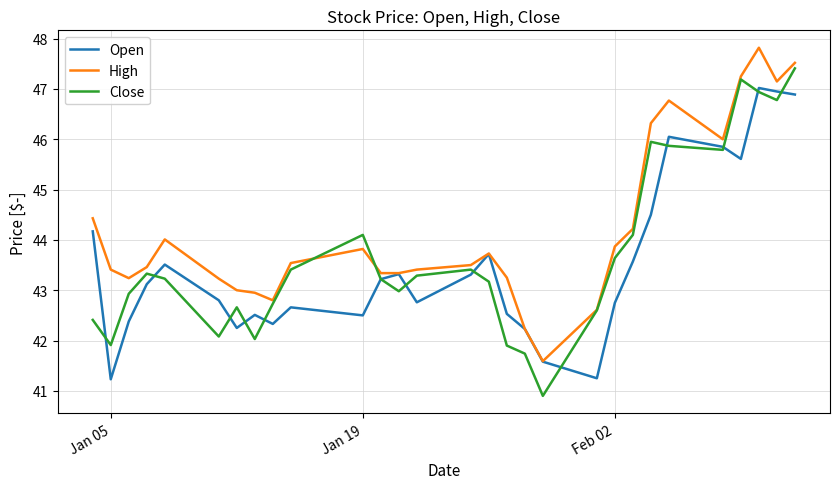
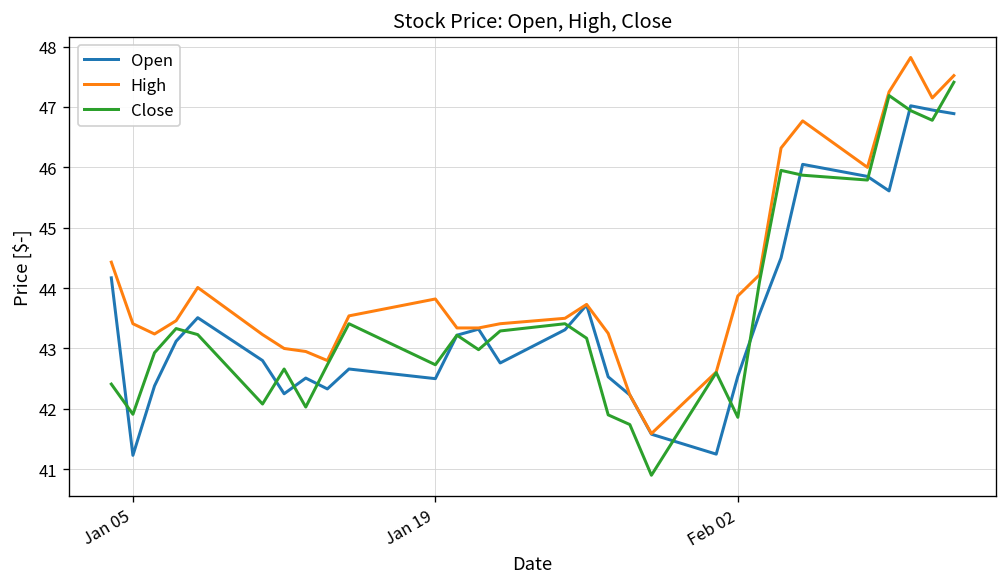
Close, Jan 19: 44.1 -> 42.7
Open, Feb 02: 42.8 -> 42.5
Close, Feb 02: 43.6 -> 41.9
